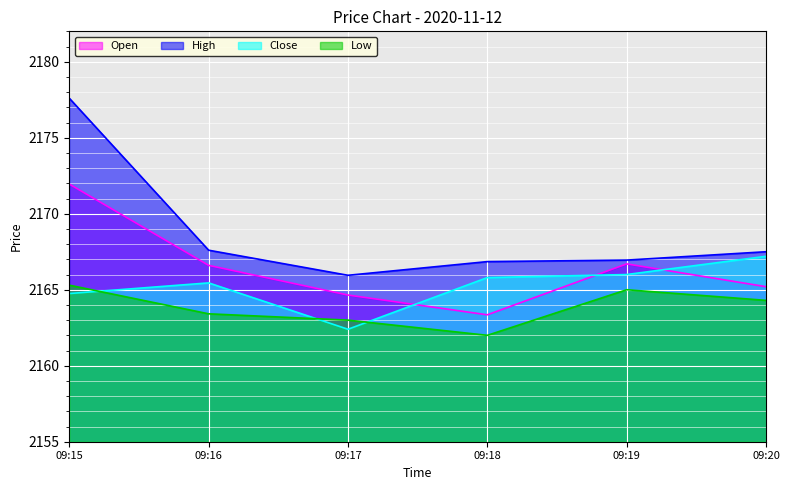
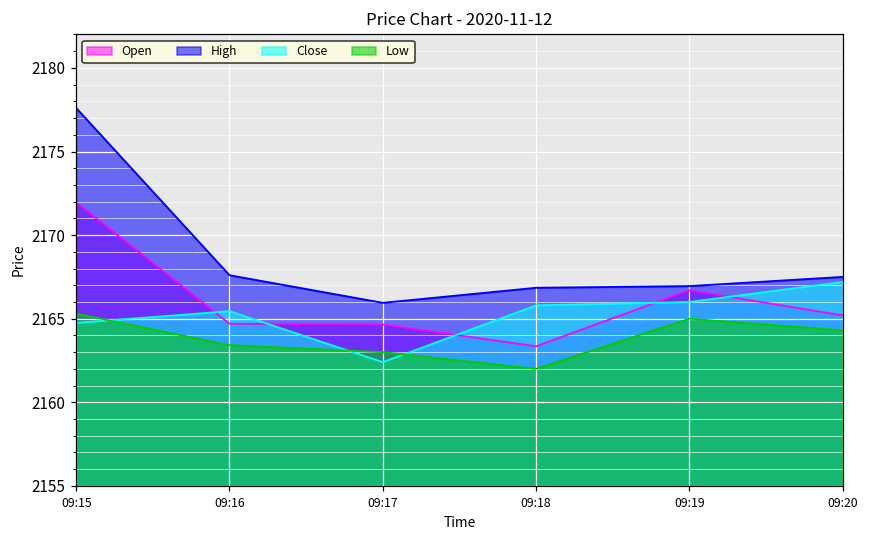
Open, 09:16: 2166.6 -> 2164.7
